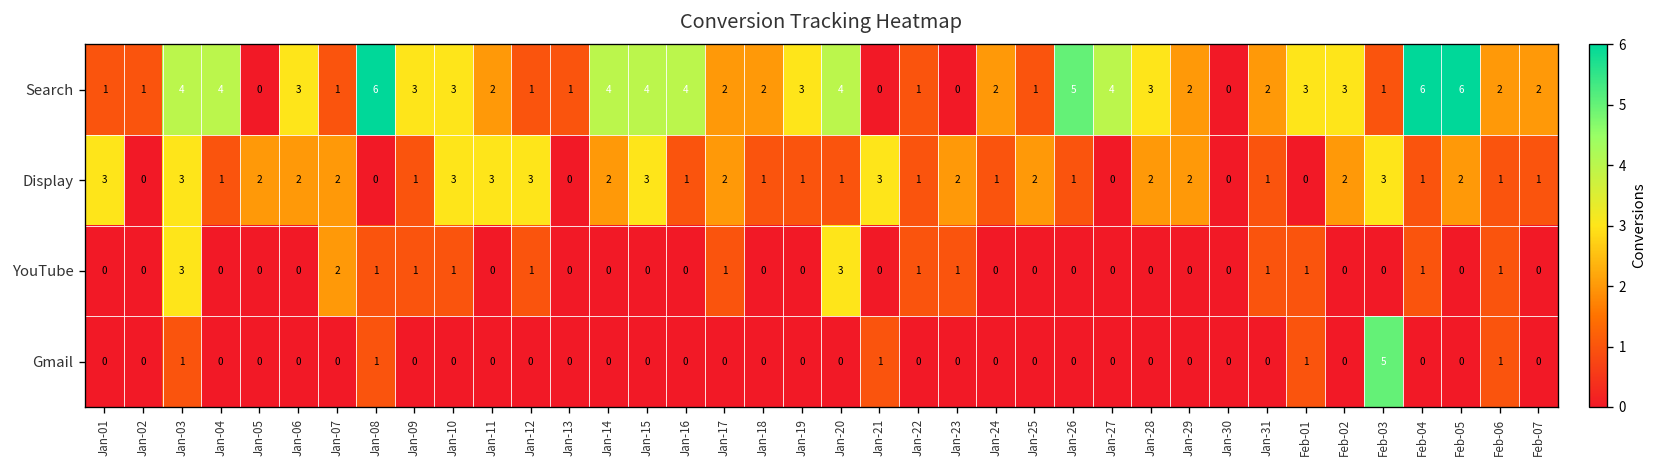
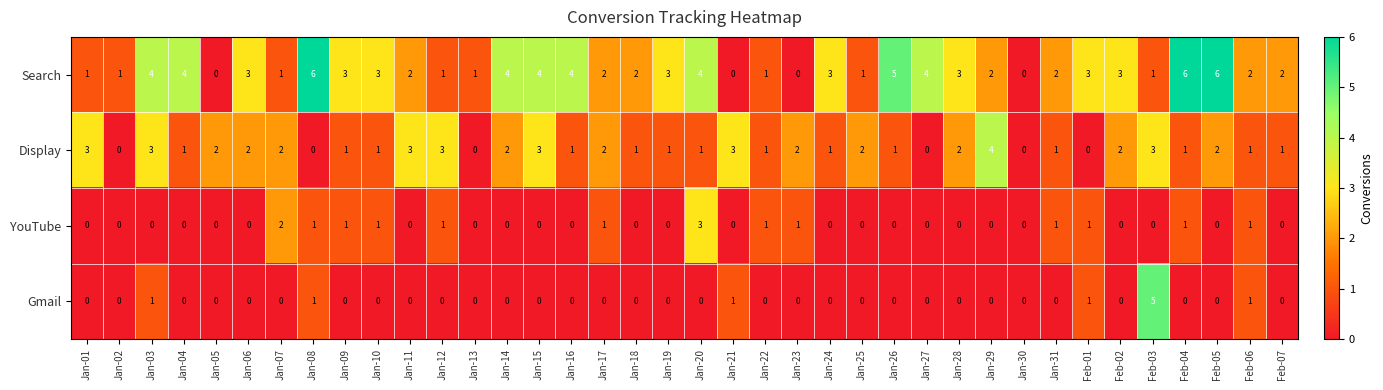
Search, Jan-24: 2 -> 3
Display, Jan-10: 3 -> 1
Display, Jan-29: 2 -> 4
YouTube, Jan-03: 3 -> 0
